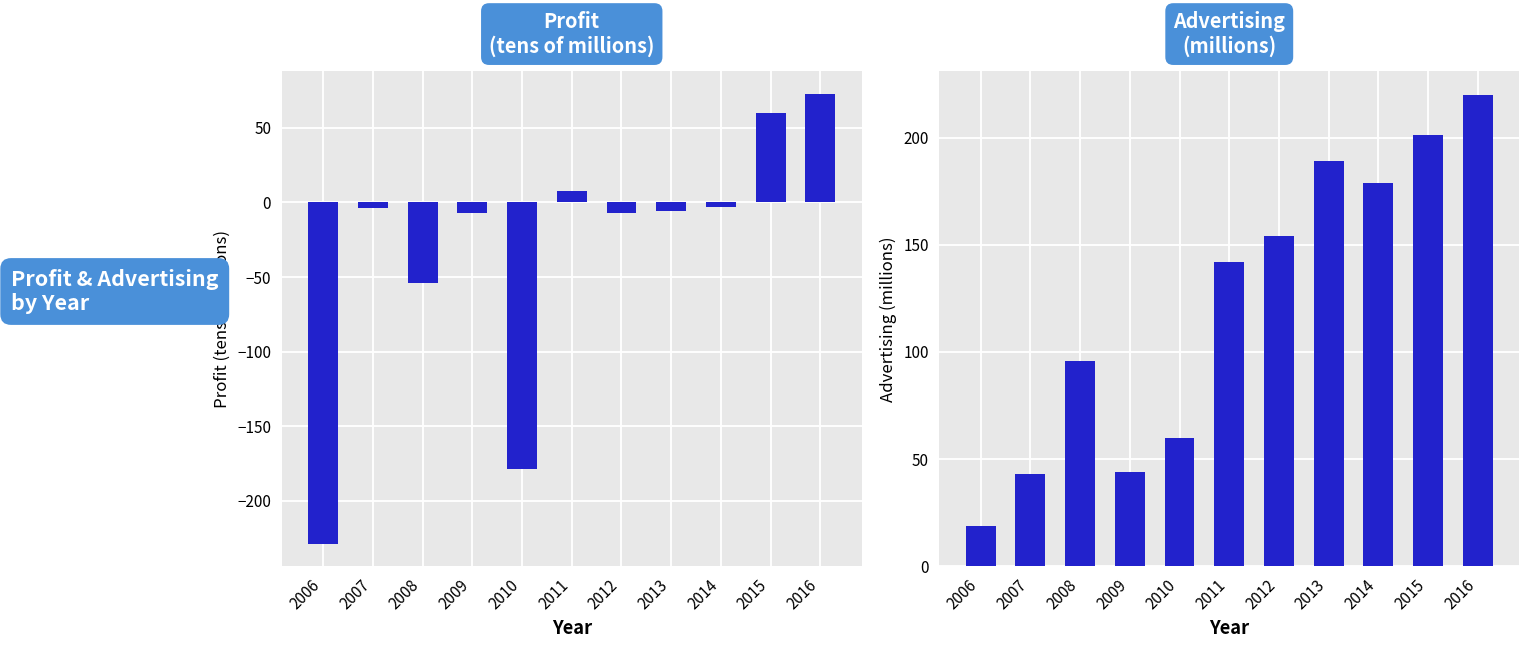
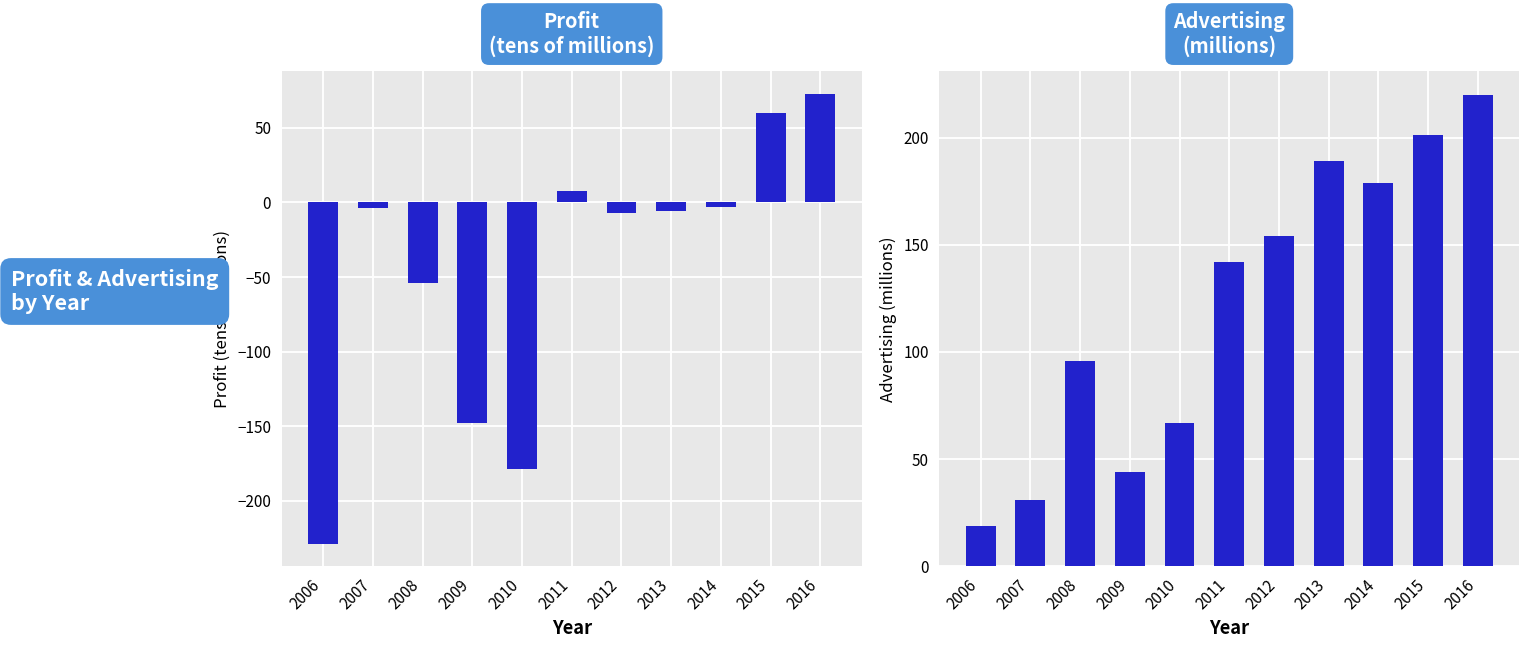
Profit (tens of millions), 2009: -7 -> -148
Advertising (millions), 2007: 43 -> 31
Advertising (millions), 2010: 60 -> 67
